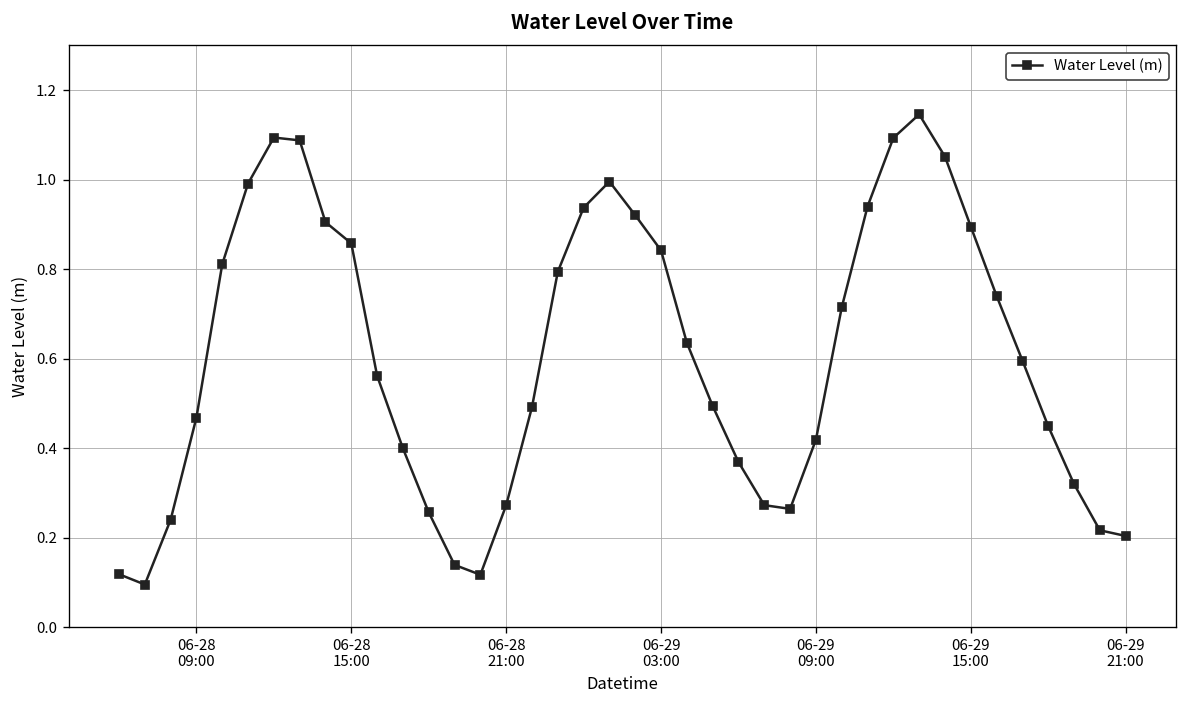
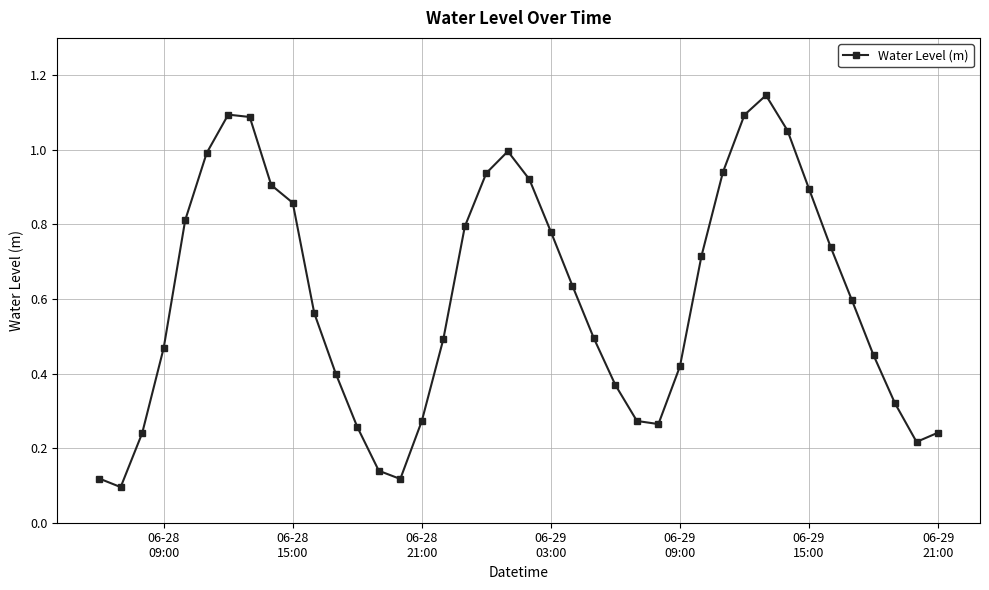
06-29 03:00: 0.84 -> 0.78
06-29 21:00: 0.20 -> 0.24
